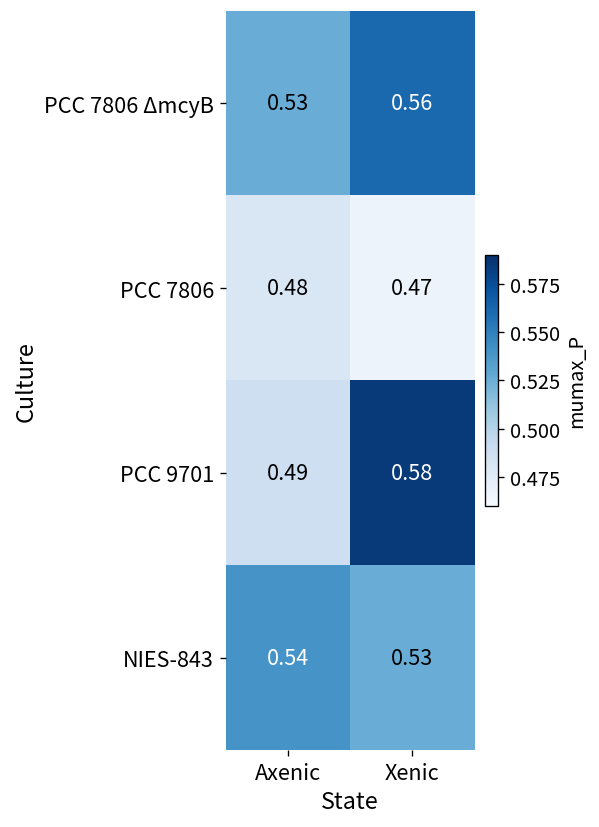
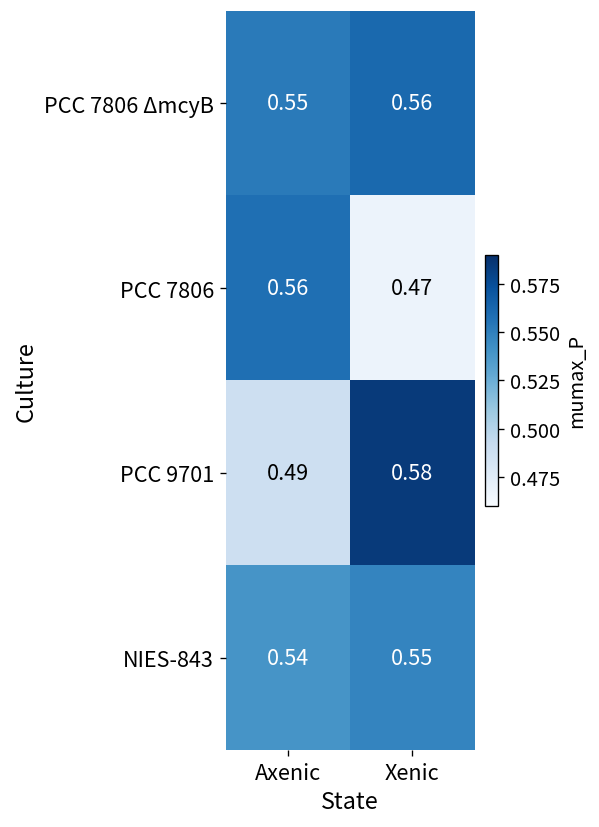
PCC 7806 ΔmcyB, Axenic: 0.53 -> 0.55
PCC 7806, Axenic: 0.48 -> 0.56
NIES-843, Xenic: 0.53 -> 0.55
